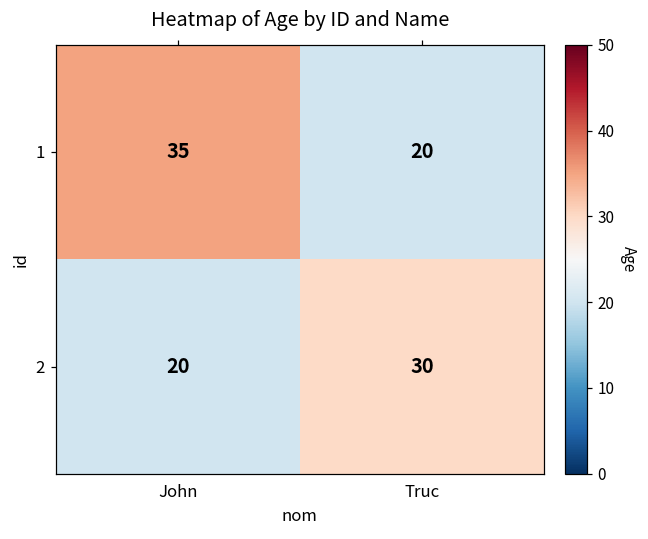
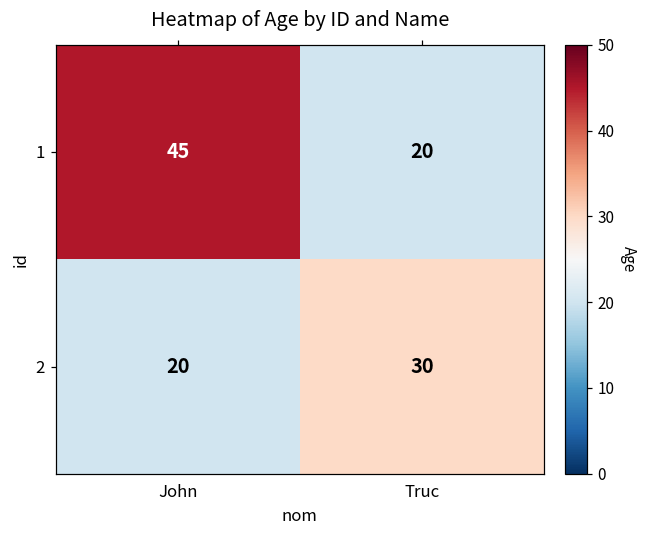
1, John: 35 -> 45
